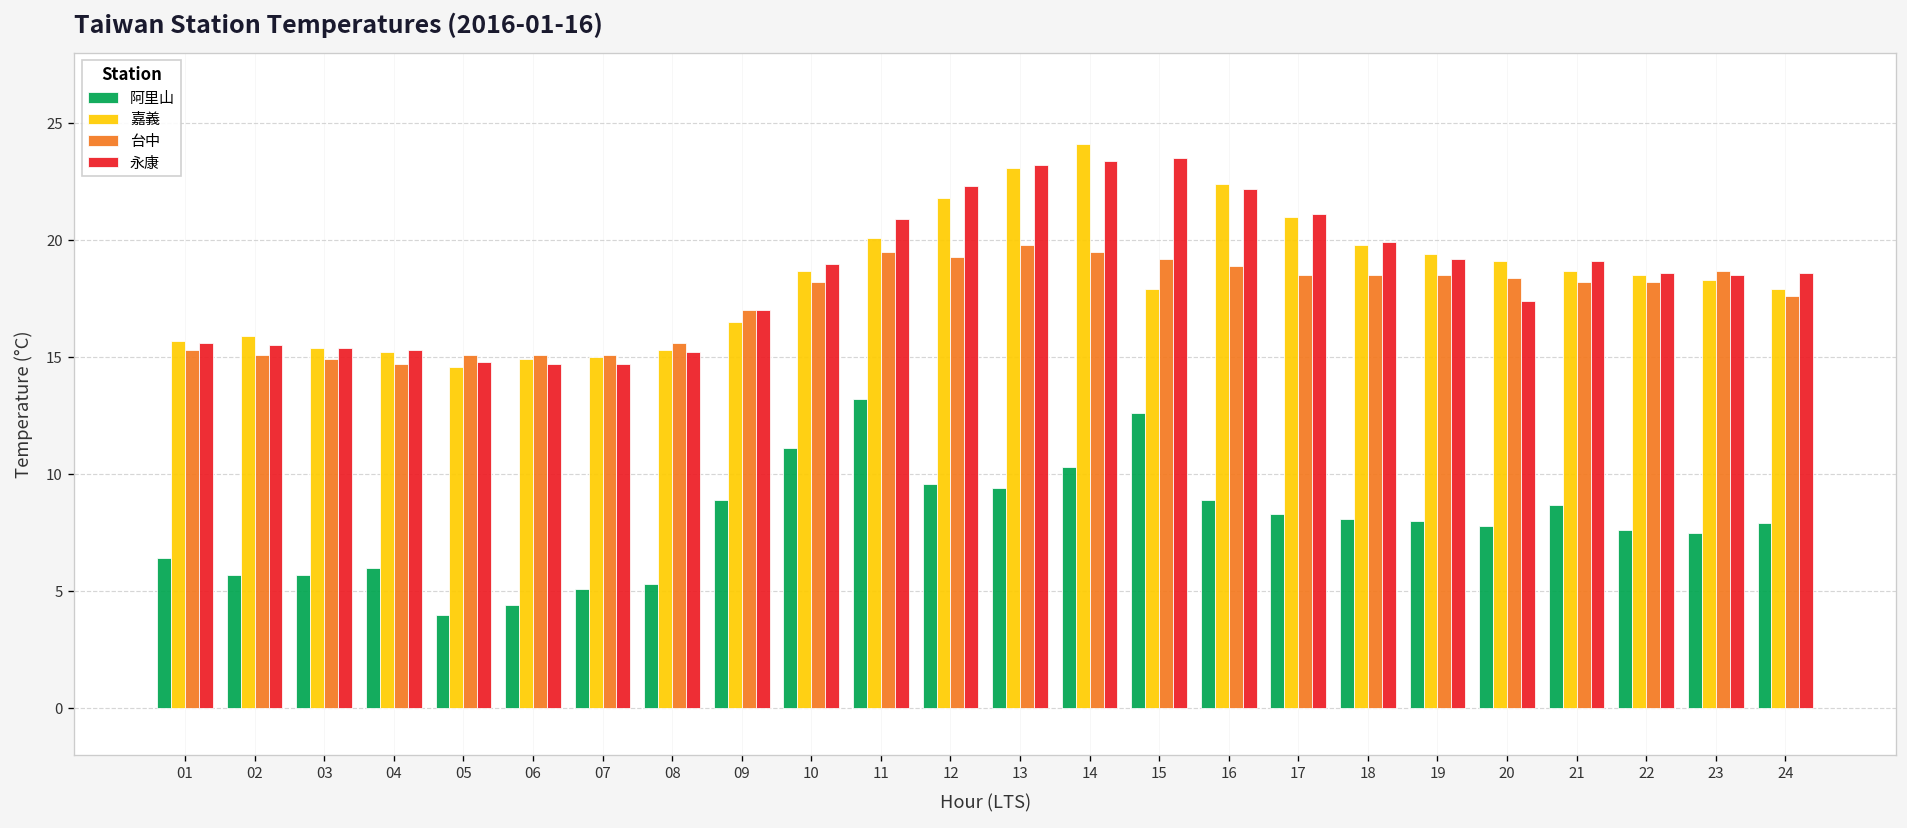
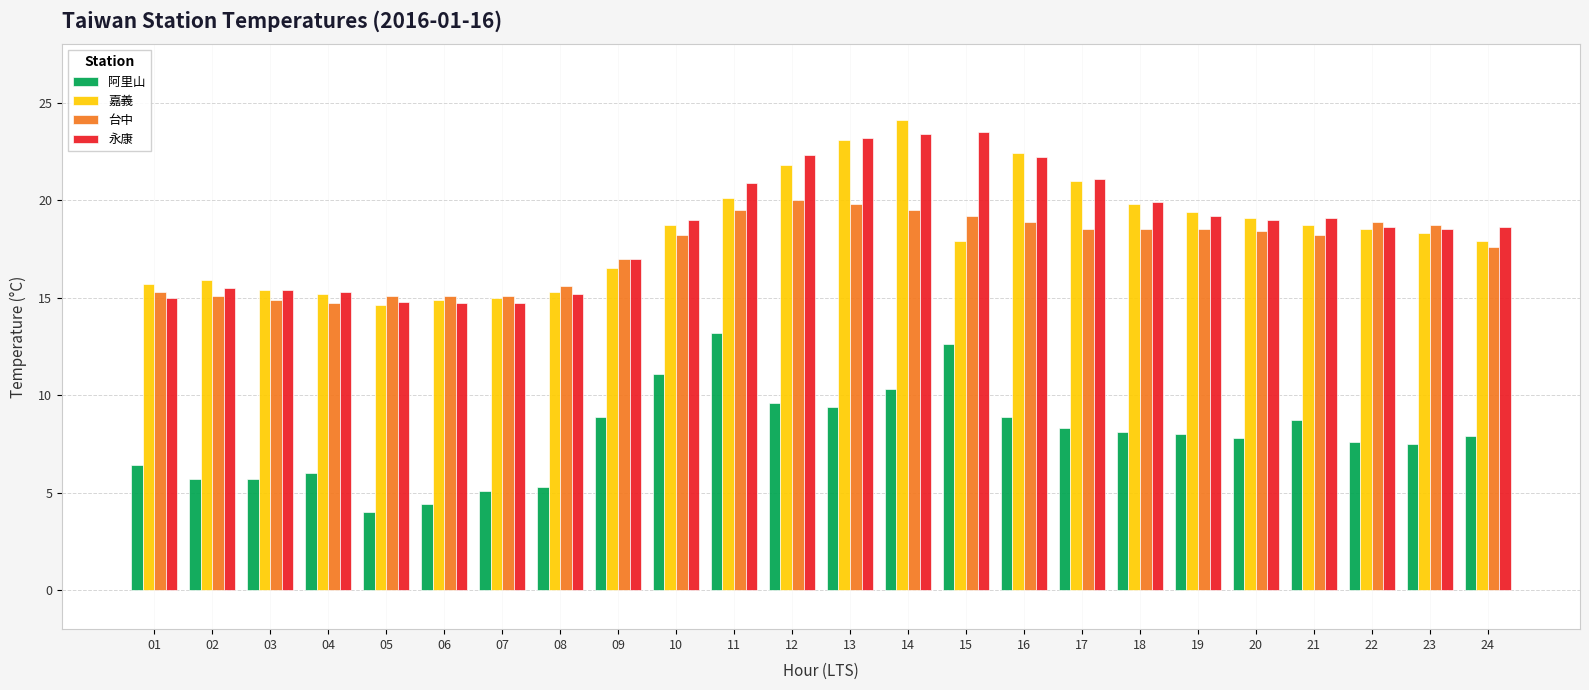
永康, 01: 15.6 -> 15.0
台中, 12: 19.3 -> 20.0
永康, 20: 17.4 -> 19.0
台中, 22: 18.2 -> 18.9
